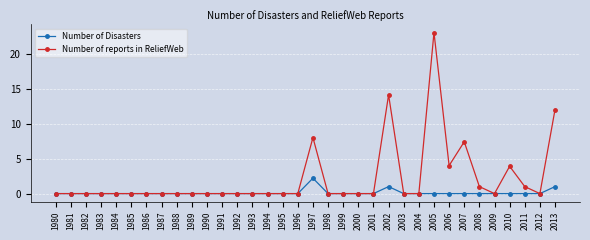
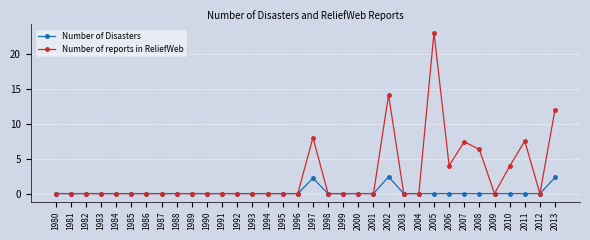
Number of Disasters, 2002: 1 -> 2
Number of reports in ReliefWeb, 2008: 1 -> 6
Number of reports in ReliefWeb, 2011: 1 -> 8
Number of Disasters, 2013: 1 -> 2
